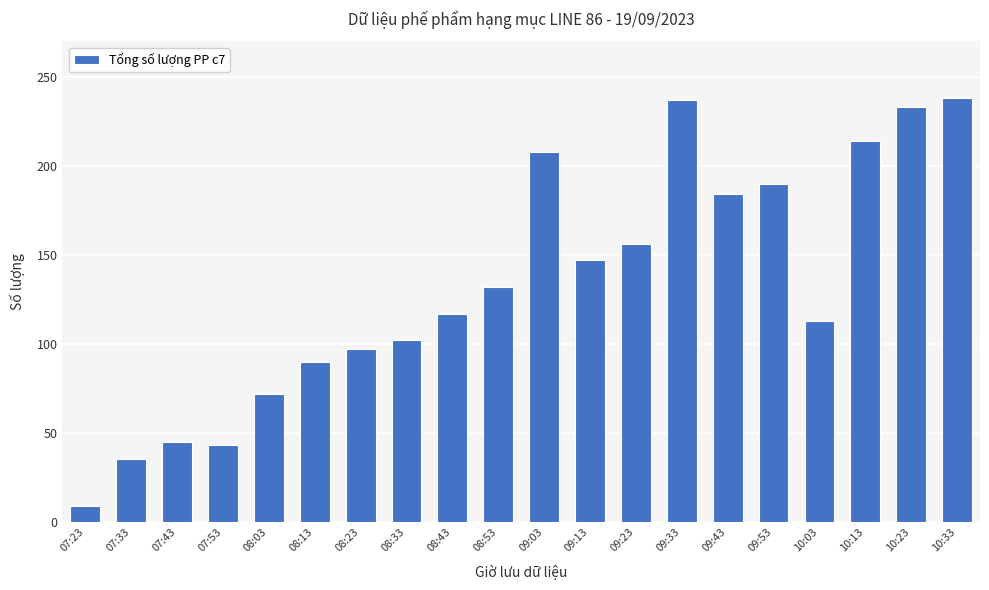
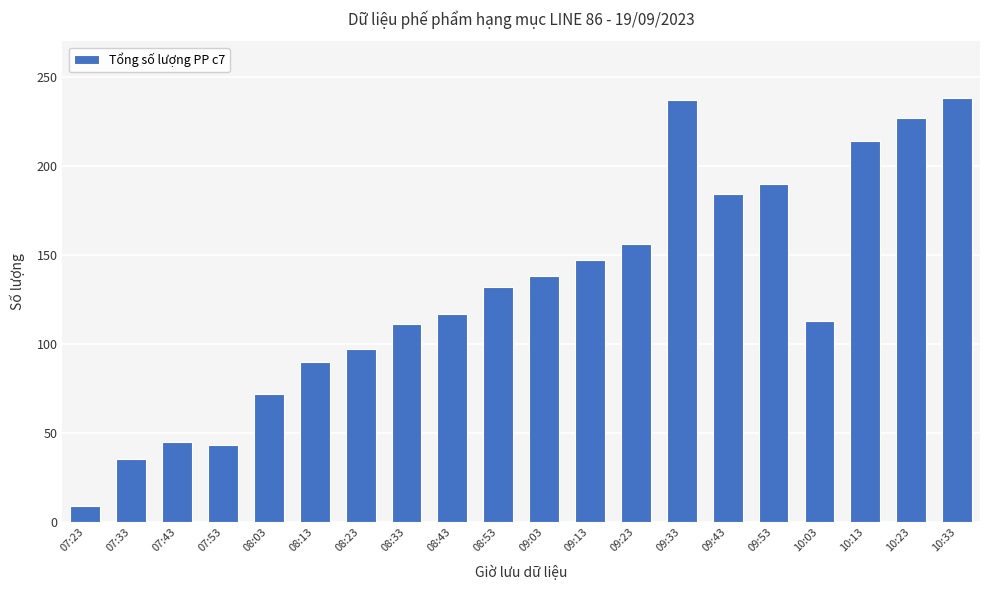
08:33: 102 -> 111
09:03: 208 -> 138
10:23: 233 -> 227
